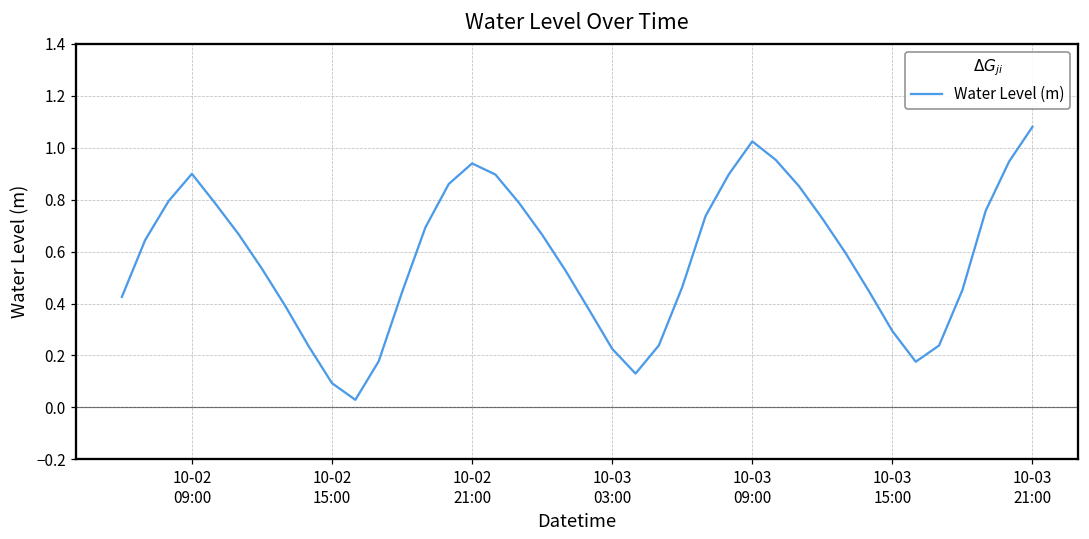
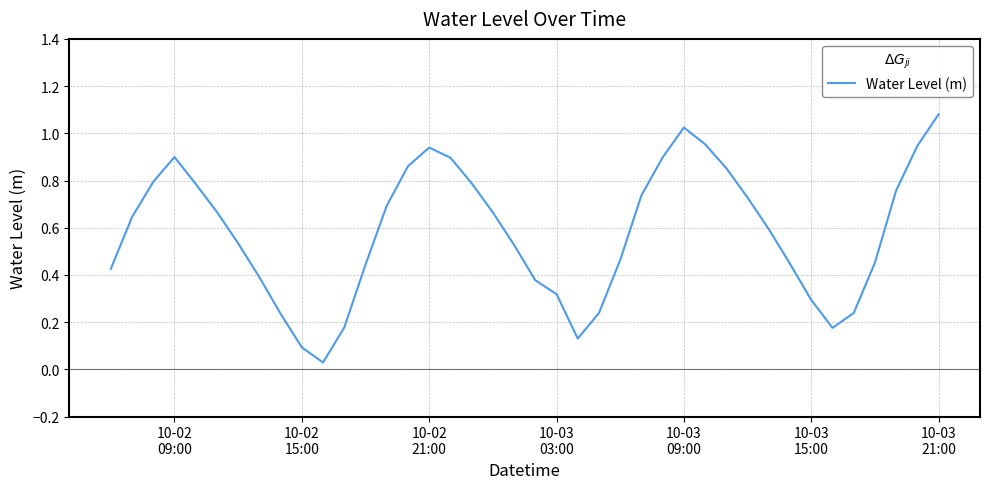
10-03 03:00: 0.23 -> 0.32
